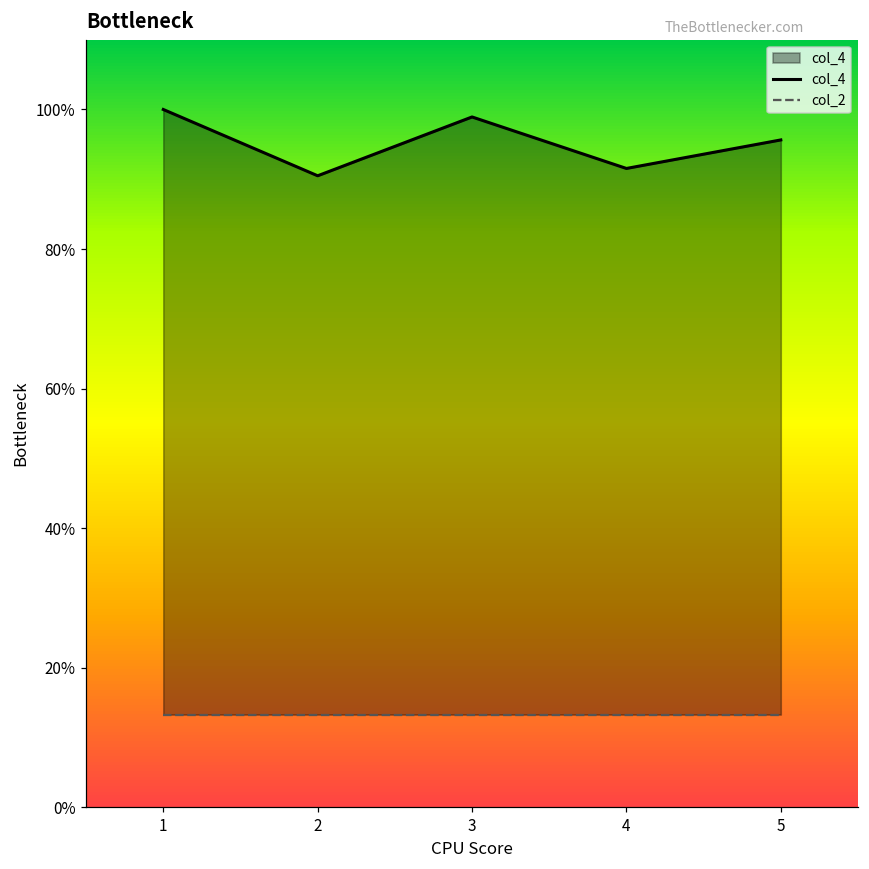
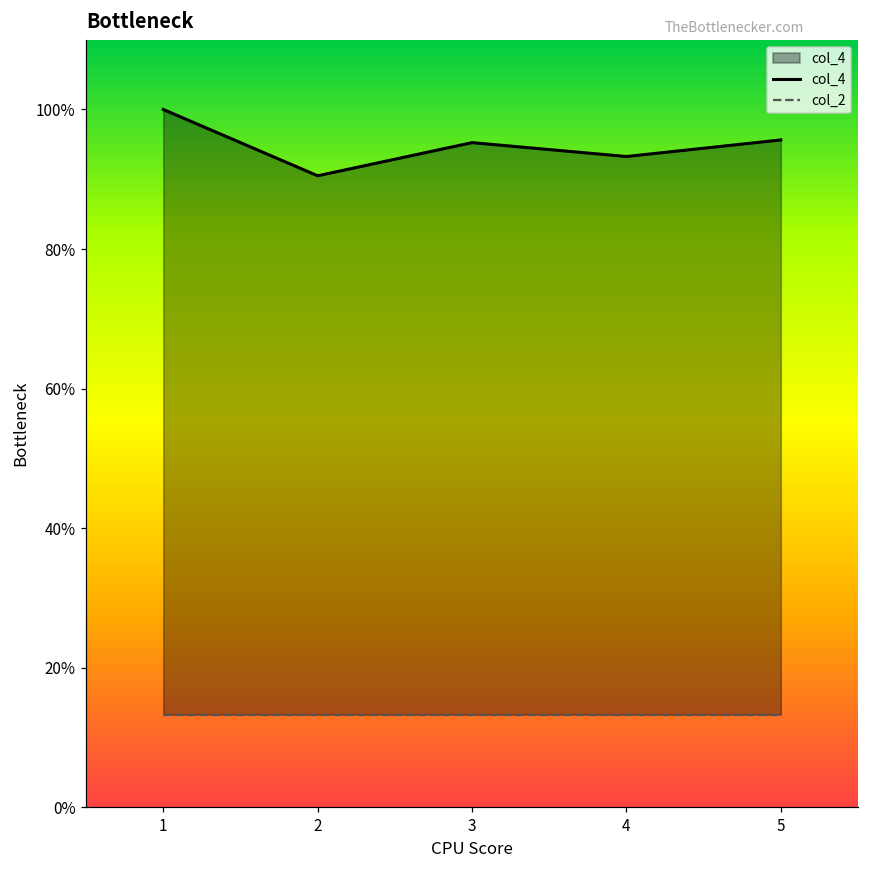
col_4, 3: 99% -> 95%
col_4, 4: 92% -> 93%
